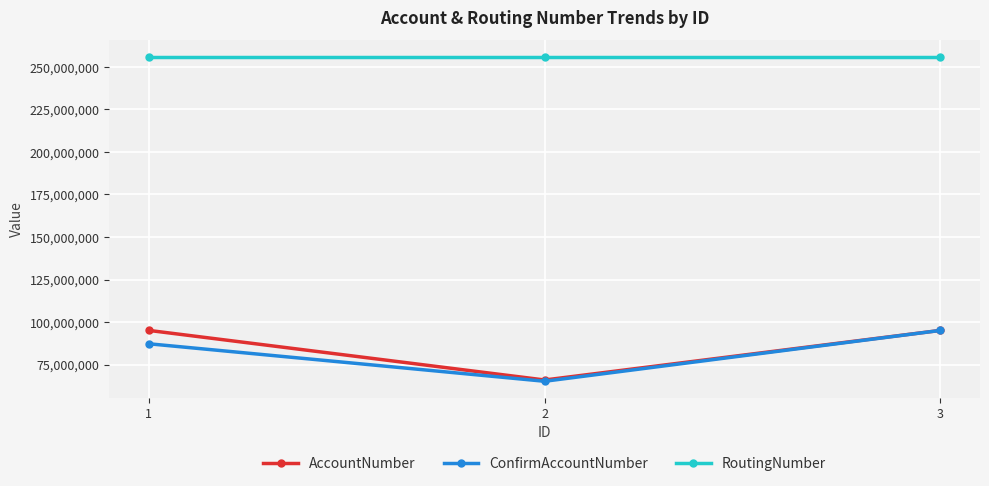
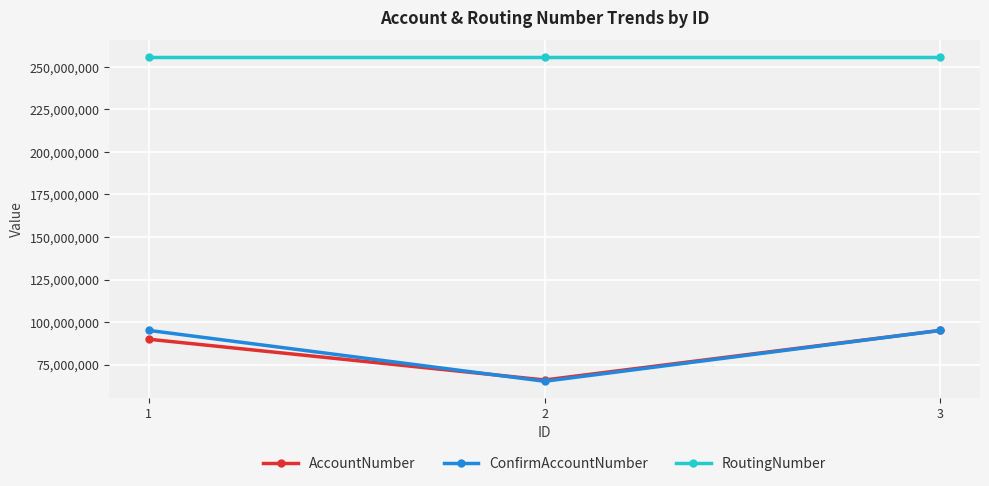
AccountNumber, 1: 95,000,000 -> 90,000,000
ConfirmAccountNumber, 1: 87,000,000 -> 95,000,000
